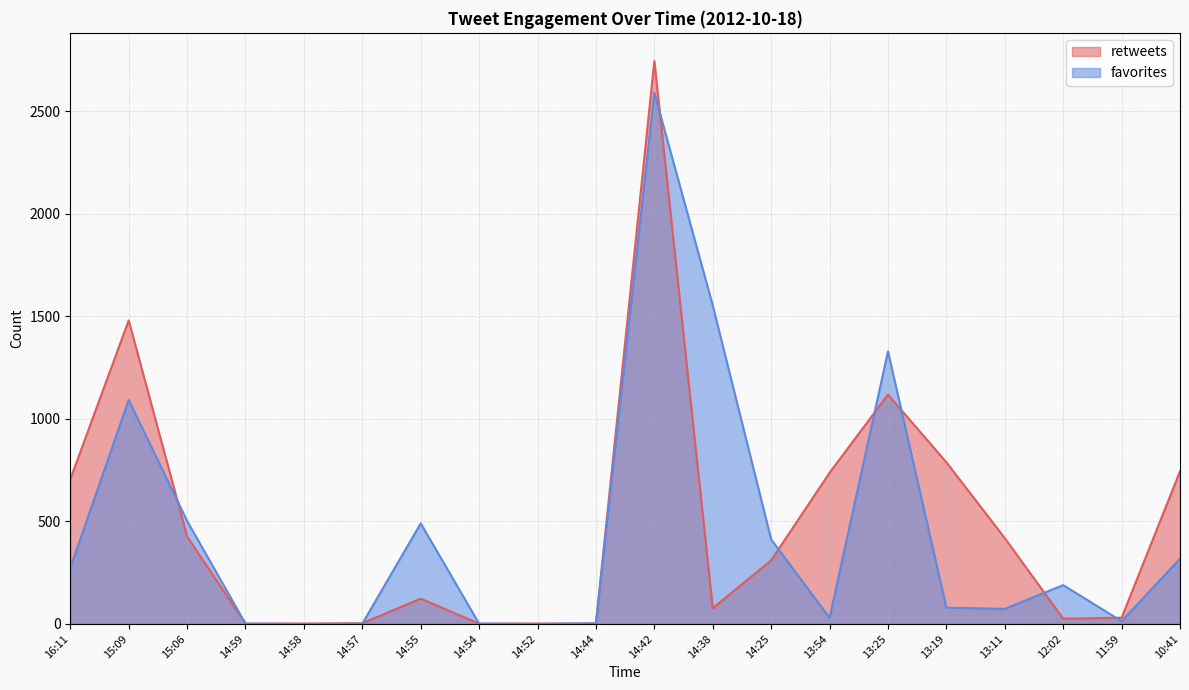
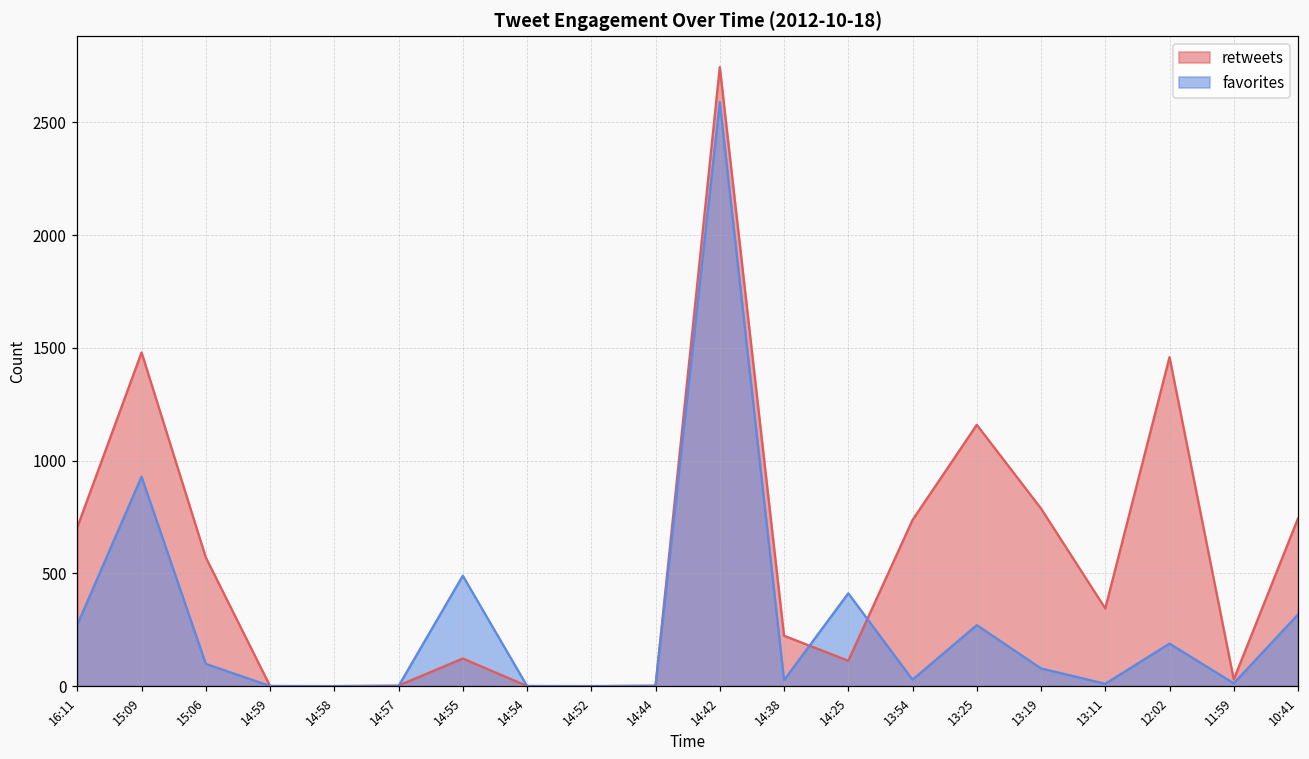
favorites, 15:09: 1090 -> 930
retweets, 15:06: 430 -> 570
favorites, 15:06: 500 -> 100
retweets, 14:38: 80 -> 220
favorites, 14:38: 1550 -> 30
retweets, 14:25: 310 -> 110
retweets, 13:25: 1120 -> 1160
favorites, 13:25: 1330 -> 270
retweets, 13:11: 420 -> 350
favorites, 13:11: 70 -> 10
retweets, 12:02: 30 -> 1460
